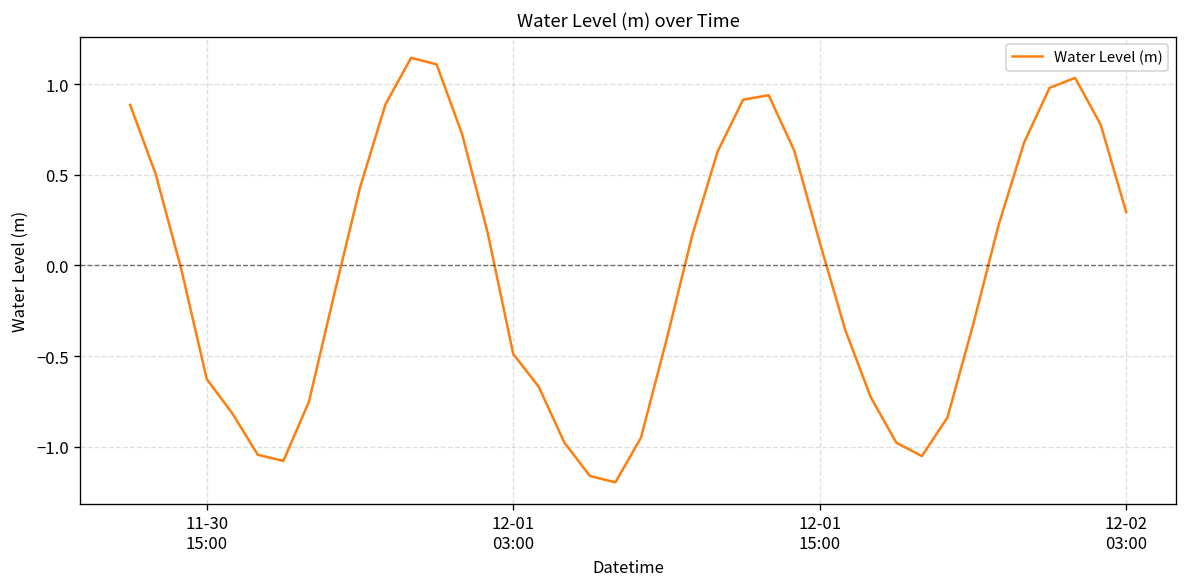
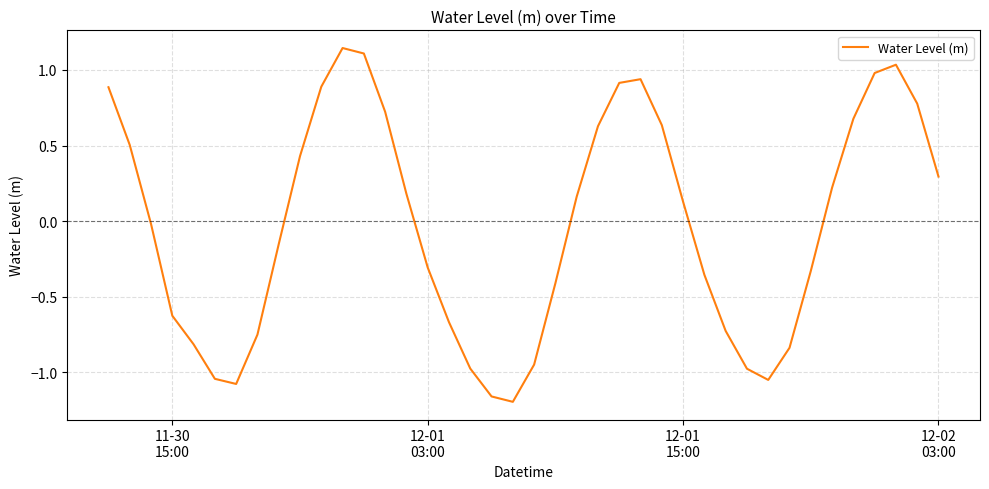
12-01 03:00: -0.49 -> -0.31
